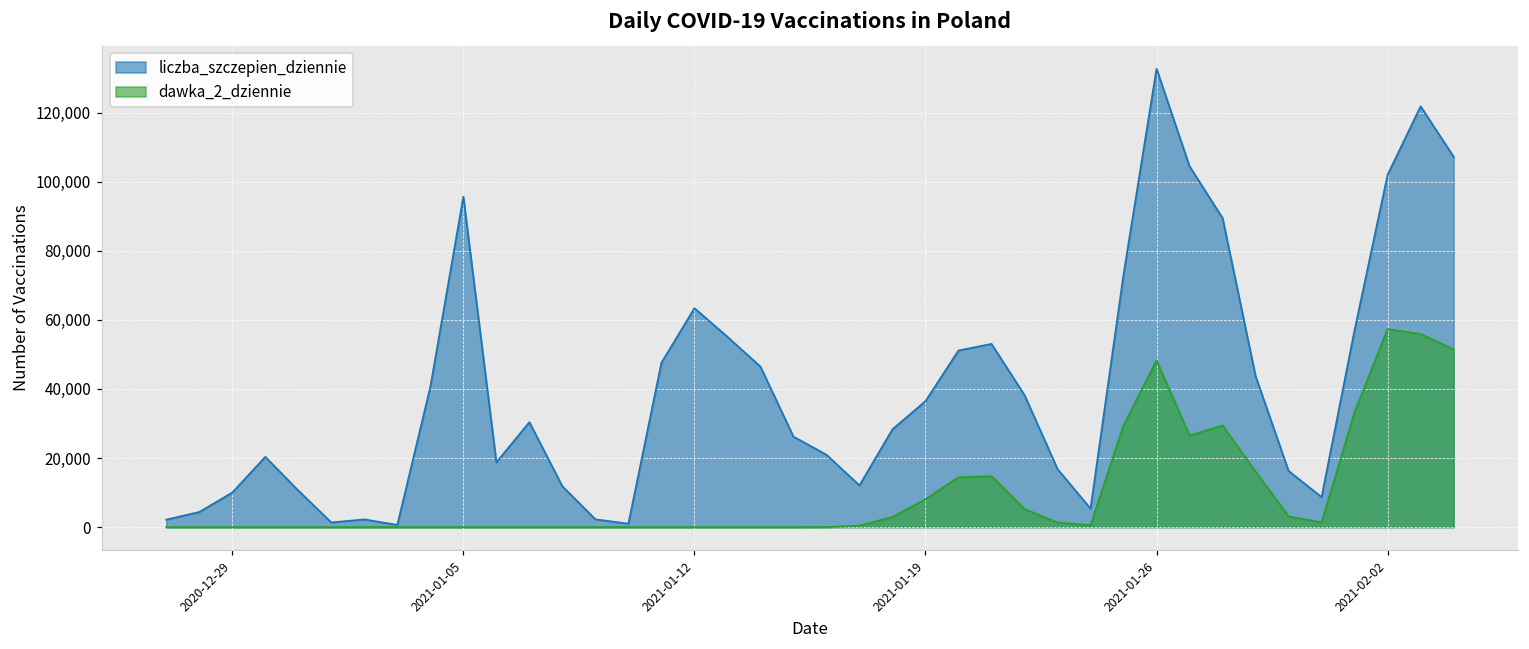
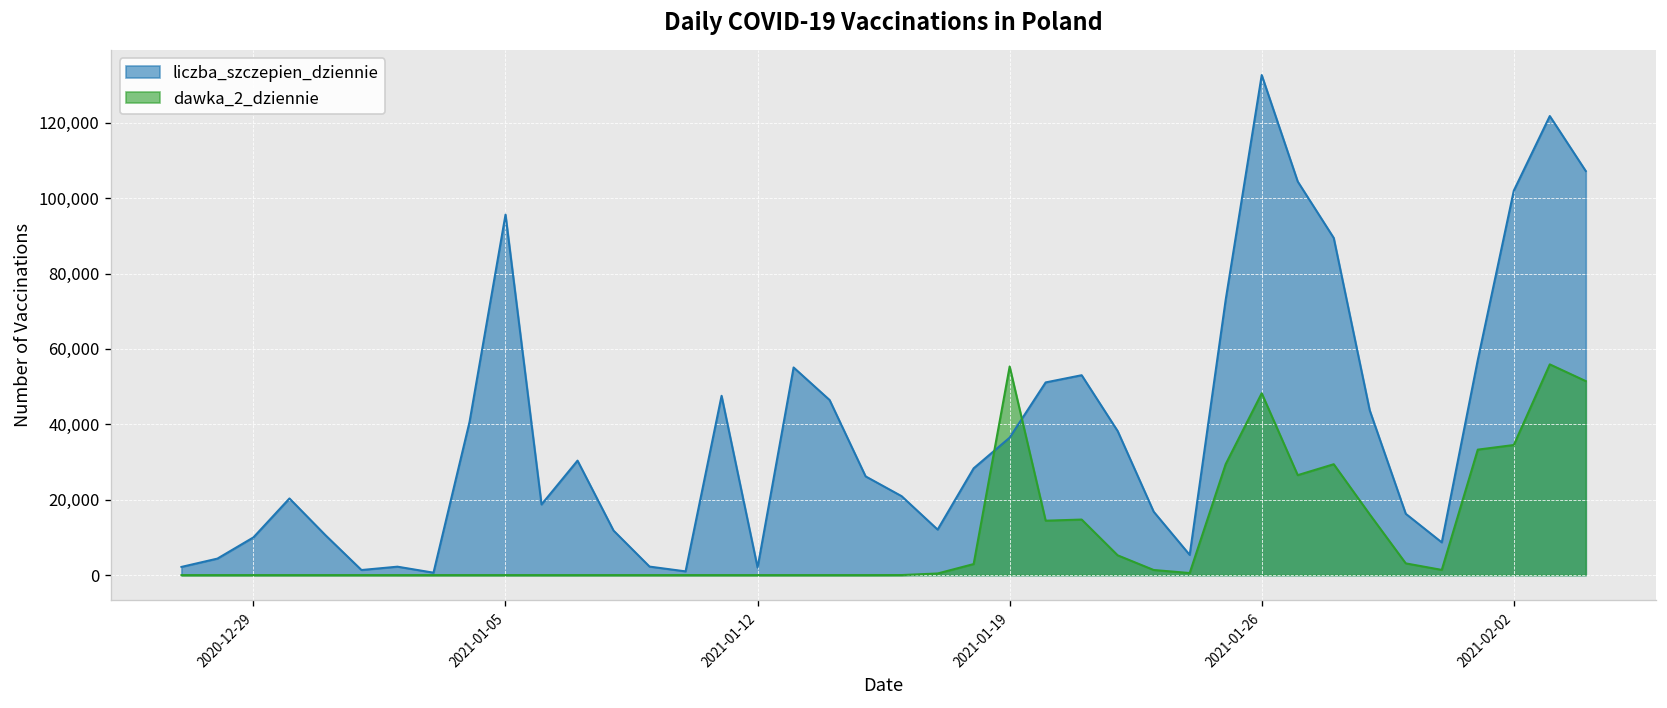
liczba_szczepien_dziennie, 2021-01-12: 63,000 -> 2,000
dawka_2_dziennie, 2021-01-19: 8,000 -> 55,000
dawka_2_dziennie, 2021-02-02: 57,000 -> 35,000
